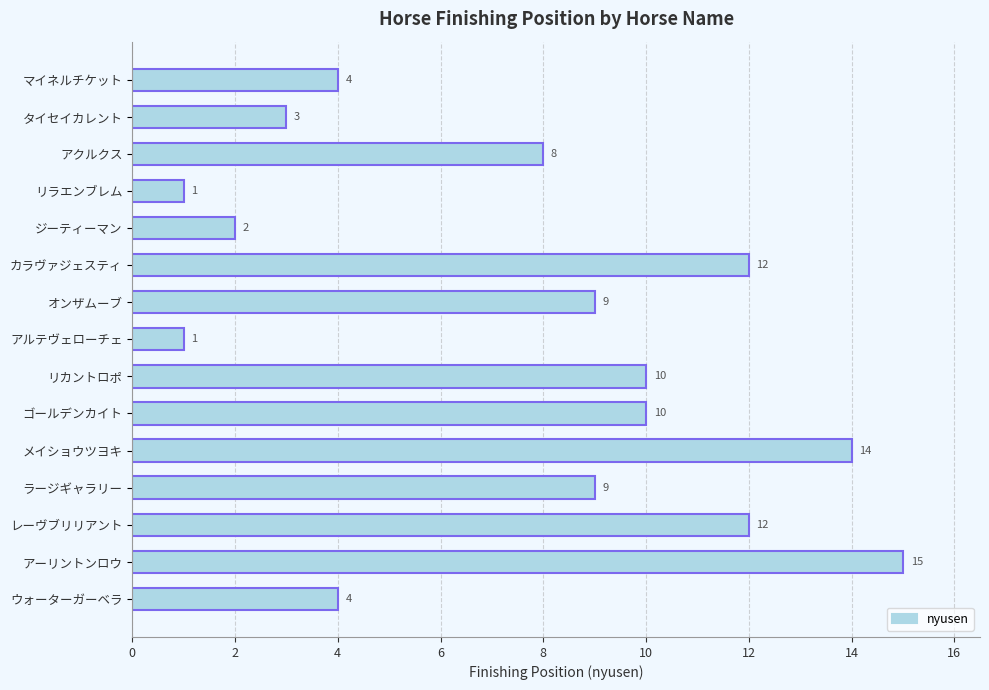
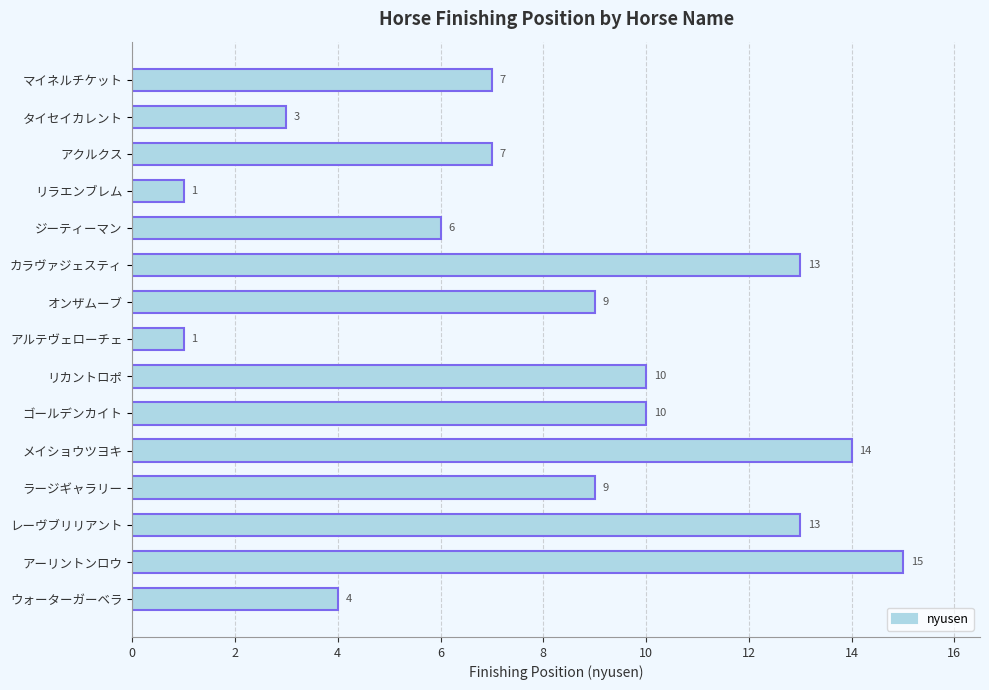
マイネルチケット: 4 -> 7
アクルクス: 8 -> 7
ジーティーマン: 2 -> 6
カラヴァジェスティ: 12 -> 13
レーヴブリリアント: 12 -> 13
